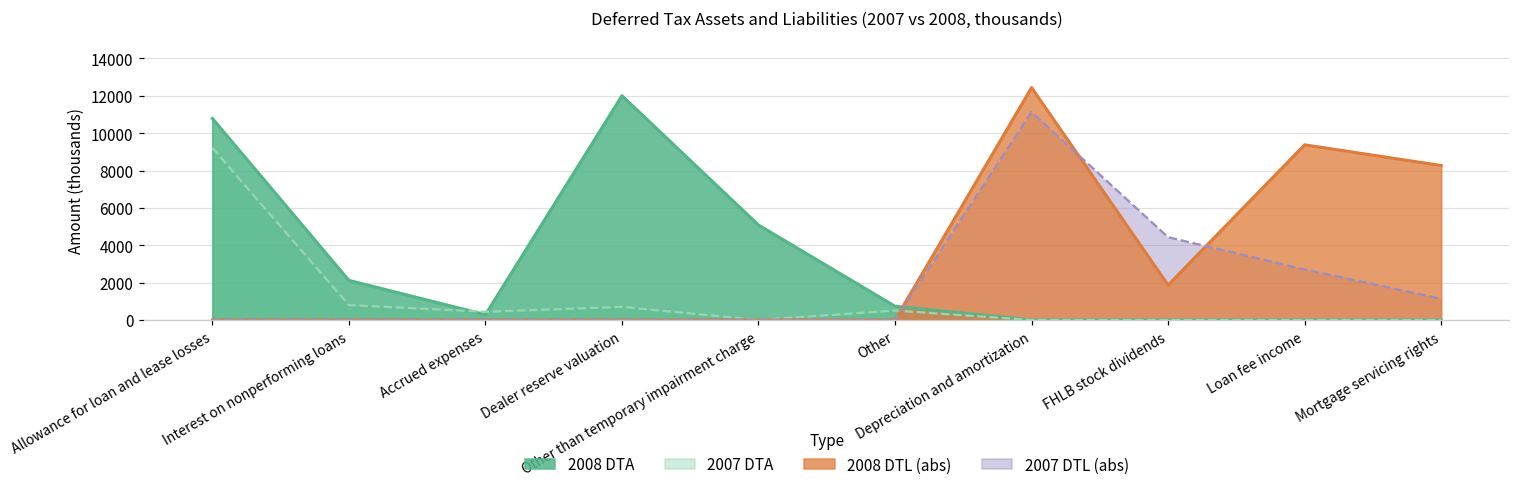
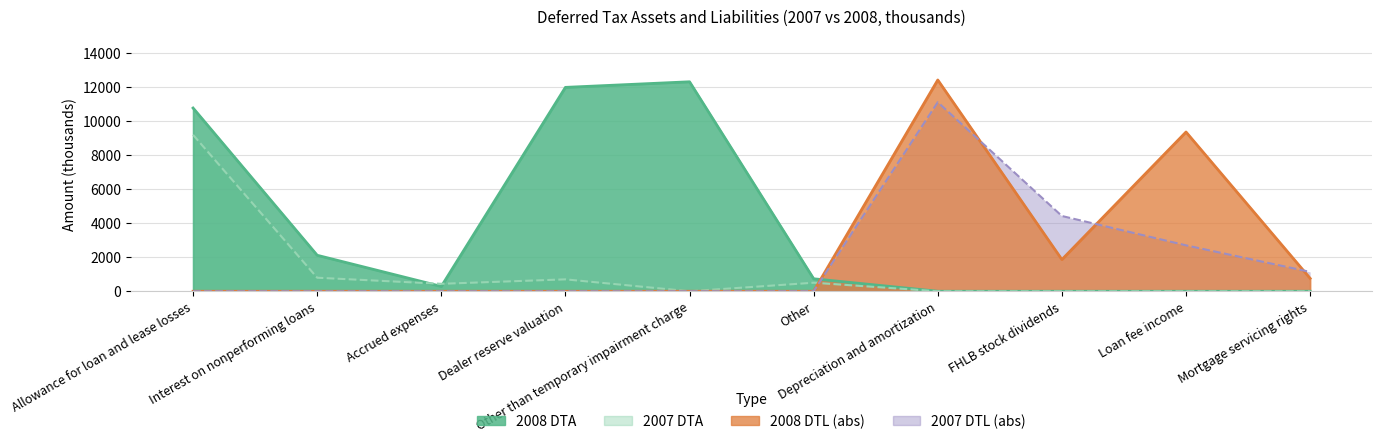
2008 DTA, Other than temporary impairment charge: 5100 -> 12300
2008 DTL (abs), Mortgage servicing rights: 8300 -> 800
